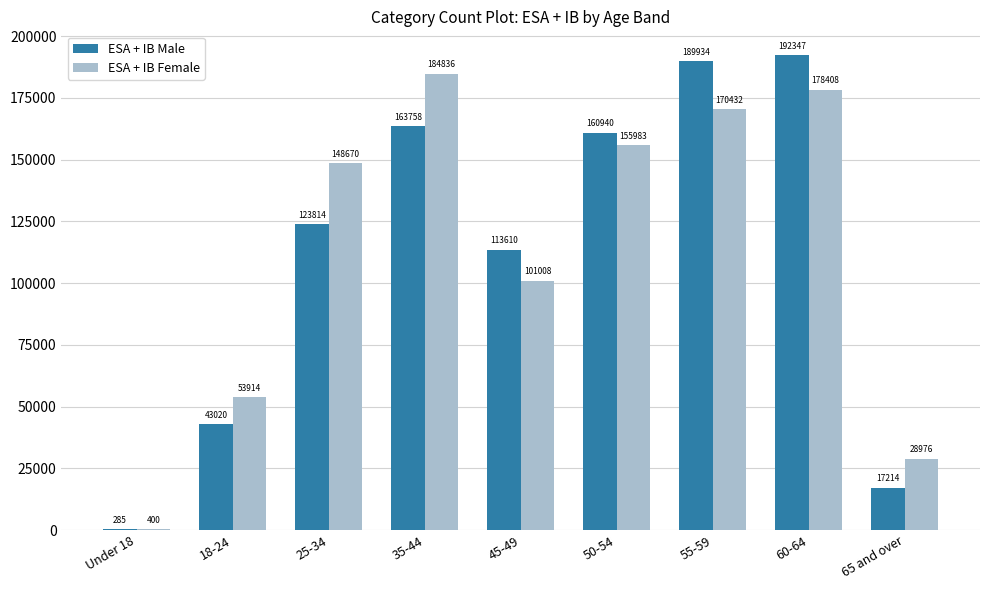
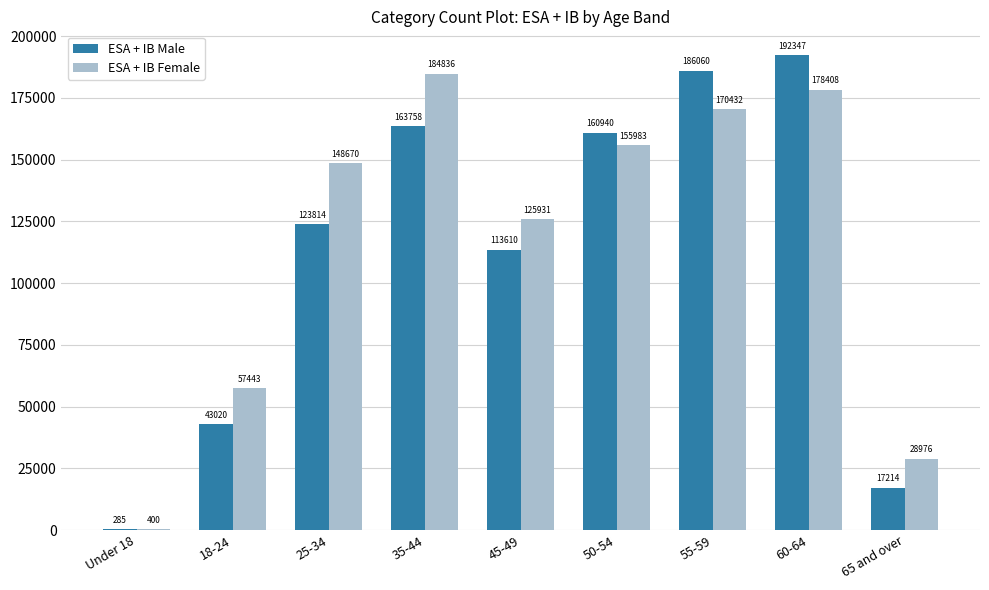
ESA + IB Female, 18-24: 53914 -> 57443
ESA + IB Female, 45-49: 101008 -> 125931
ESA + IB Male, 55-59: 189934 -> 186060
